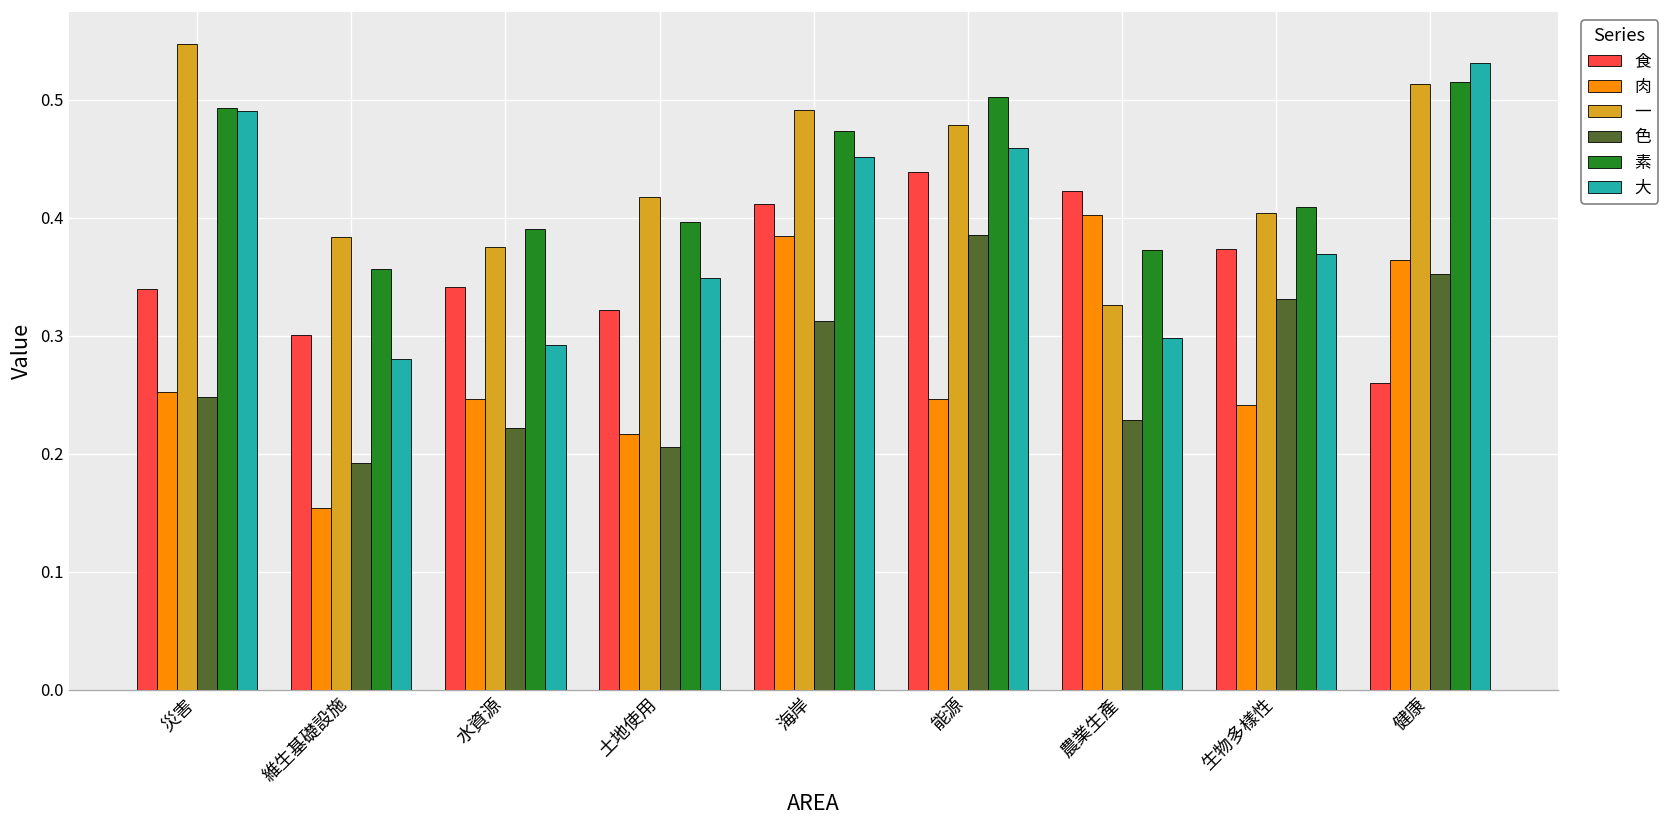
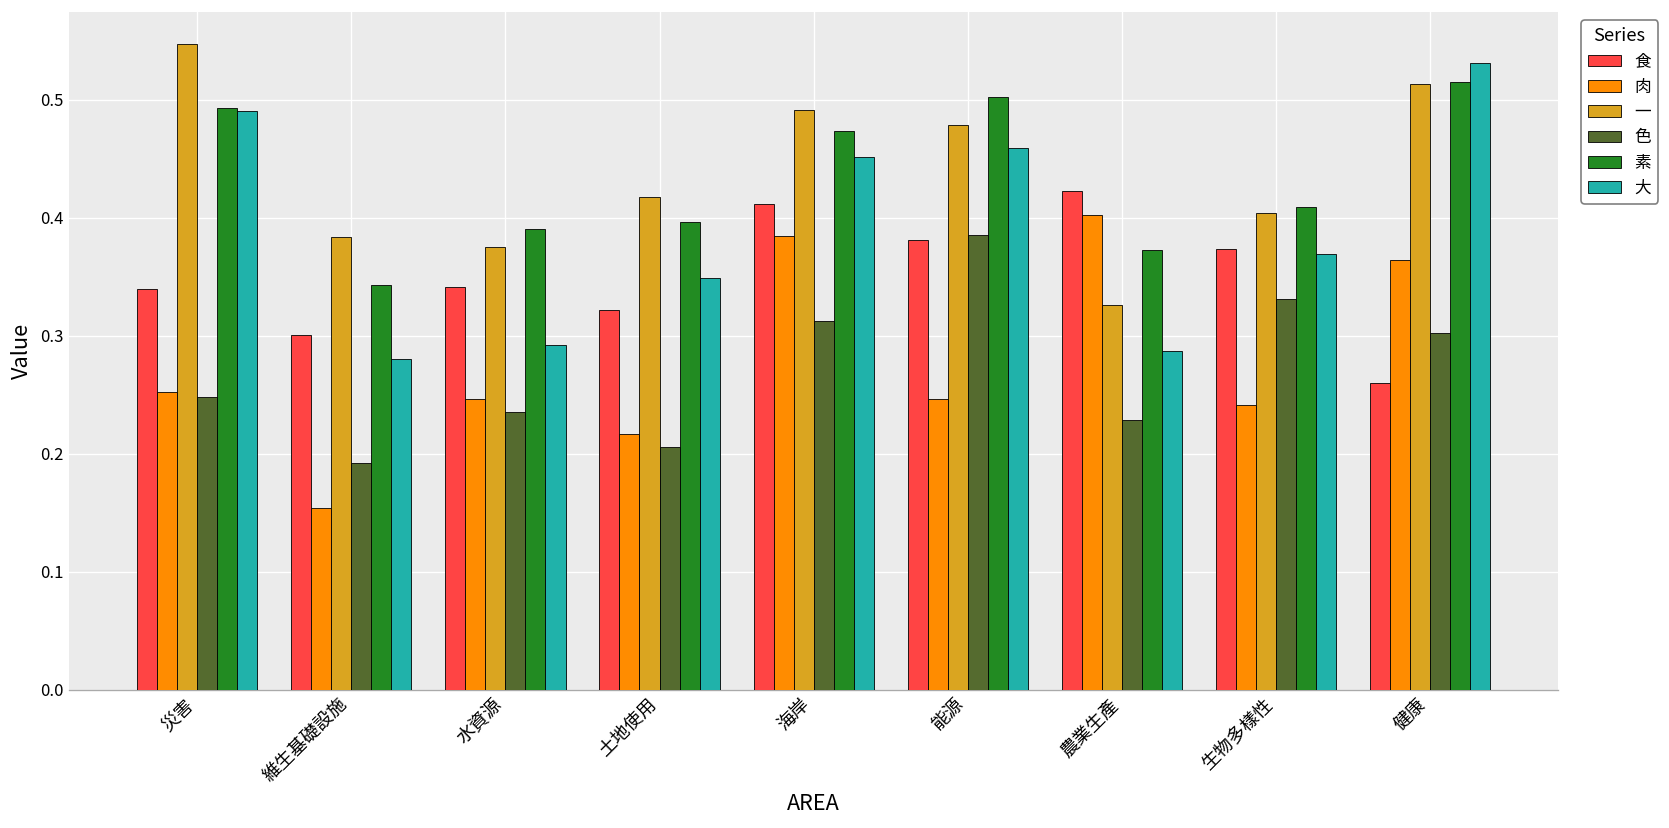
素, 維生基礎設施: 0.36 -> 0.34
色, 水資源: 0.22 -> 0.24
食, 能源: 0.44 -> 0.38
大, 農業生產: 0.30 -> 0.29
色, 健康: 0.35 -> 0.30
